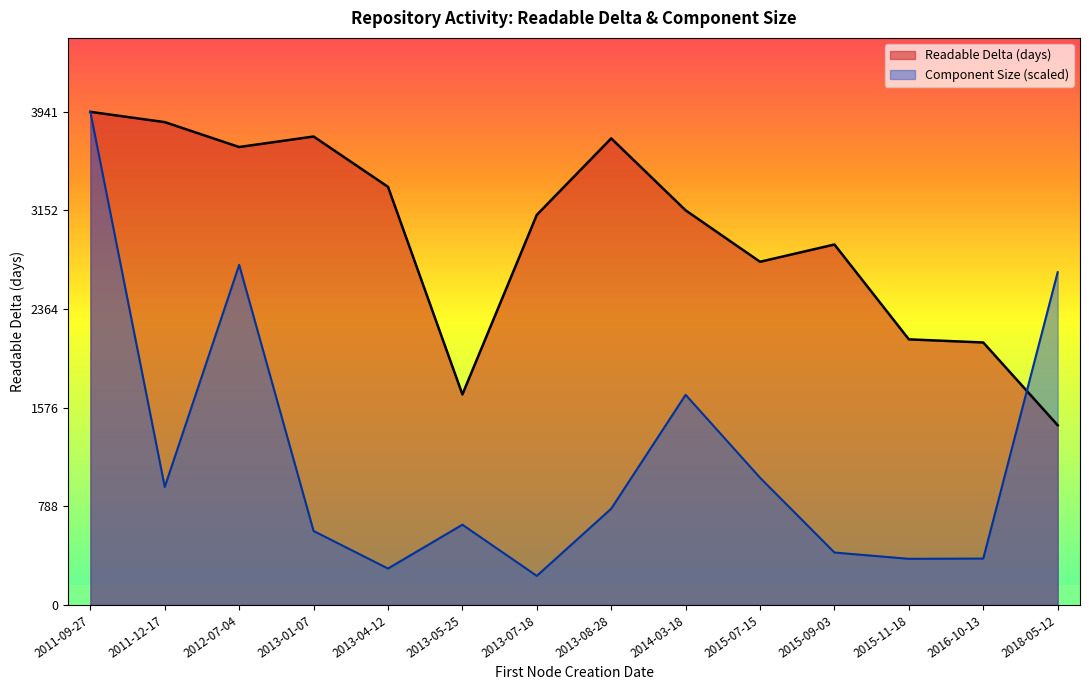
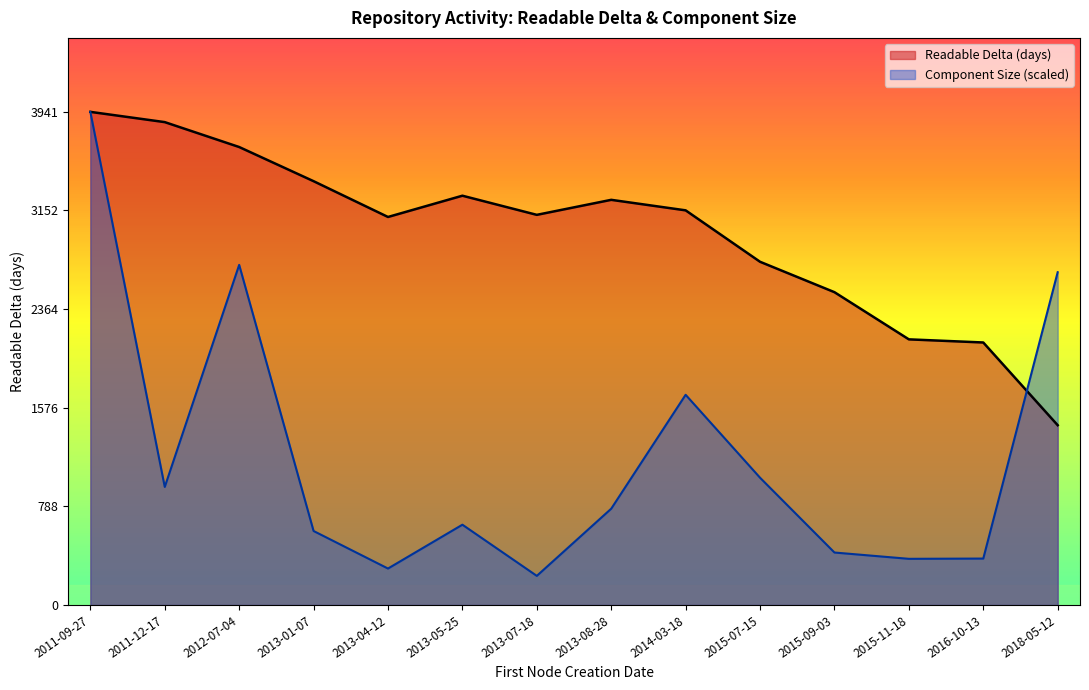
Readable Delta (days), 2013-01-07: 3740 -> 3390
Readable Delta (days), 2013-04-12: 3340 -> 3100
Readable Delta (days), 2013-05-25: 1680 -> 3270
Readable Delta (days), 2013-08-28: 3730 -> 3240
Readable Delta (days), 2015-09-03: 2880 -> 2500
